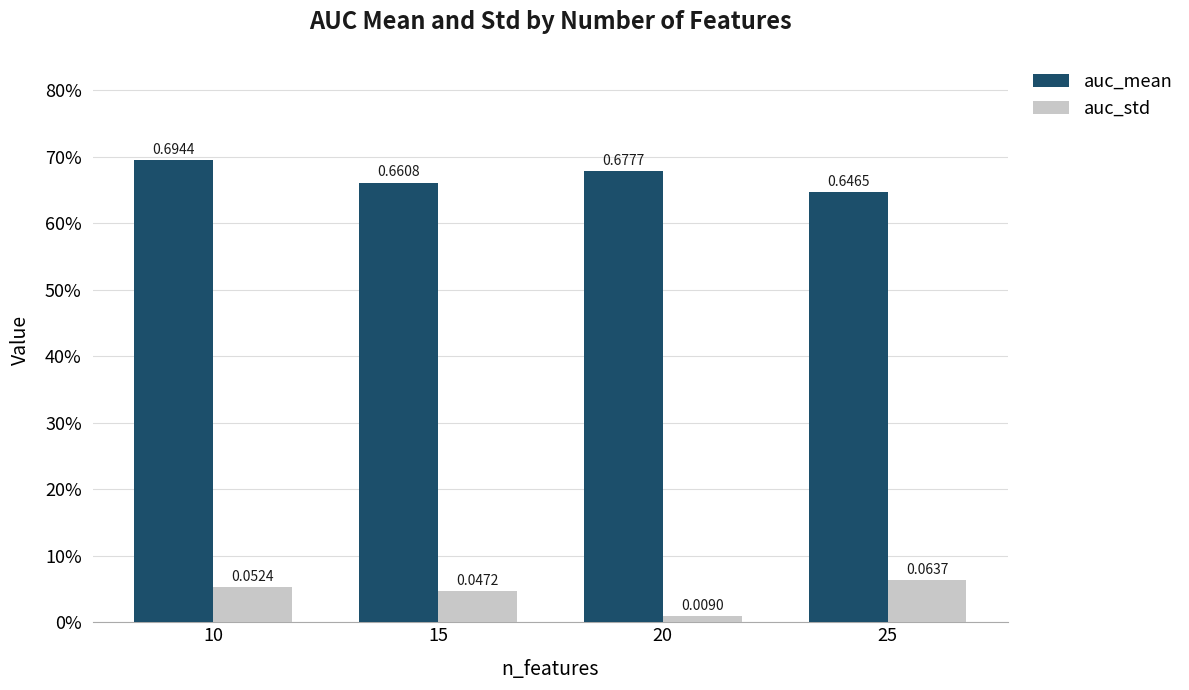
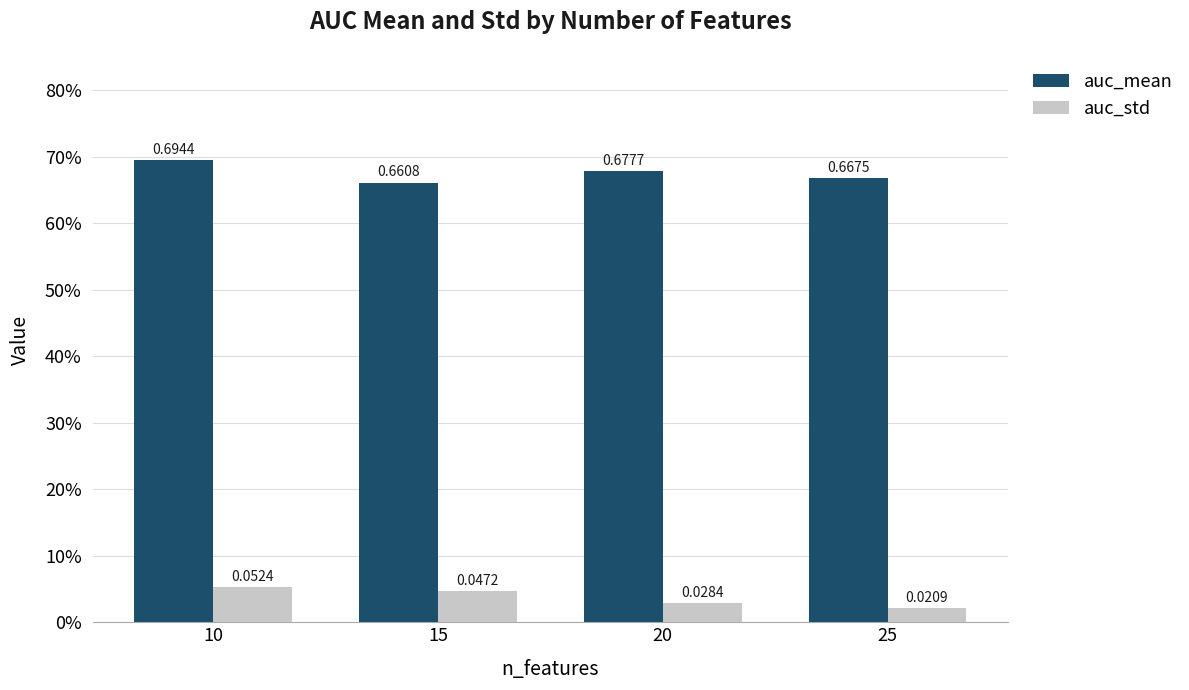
auc_std, 20: 0.0090 -> 0.0284
auc_mean, 25: 0.6465 -> 0.6675
auc_std, 25: 0.0637 -> 0.0209
